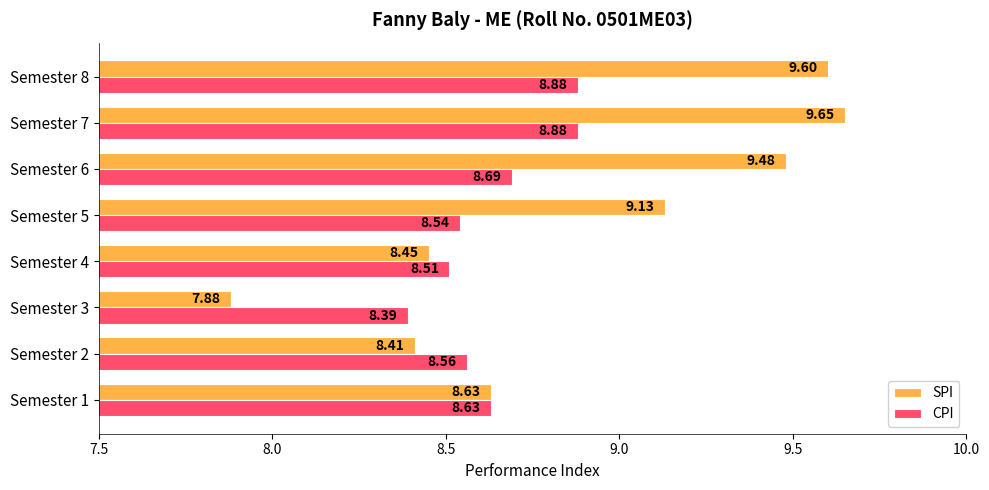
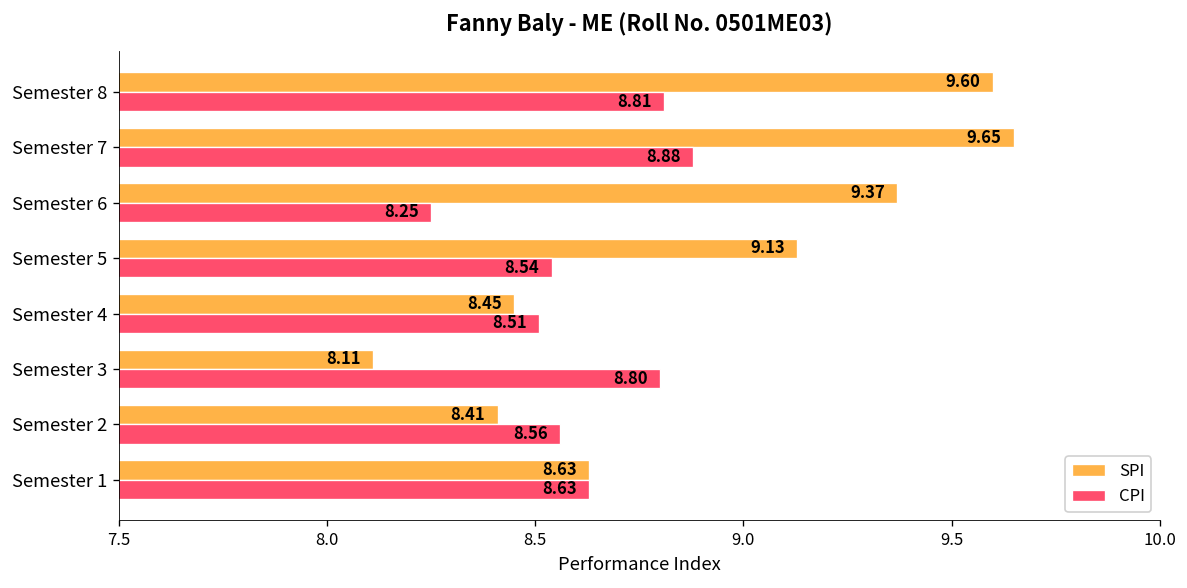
CPI, Semester 8: 8.88 -> 8.81
SPI, Semester 6: 9.48 -> 9.37
CPI, Semester 6: 8.69 -> 8.25
SPI, Semester 3: 7.88 -> 8.11
CPI, Semester 3: 8.39 -> 8.80
